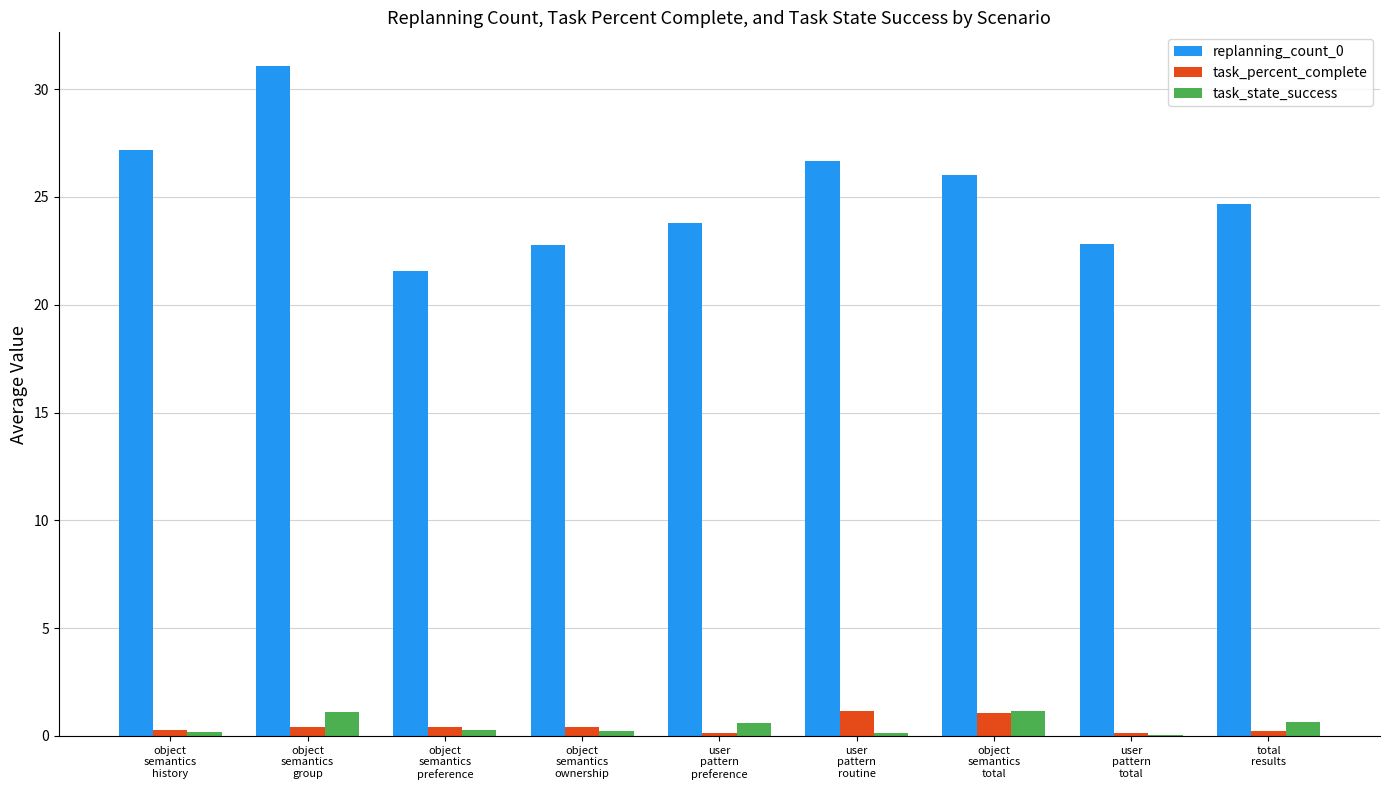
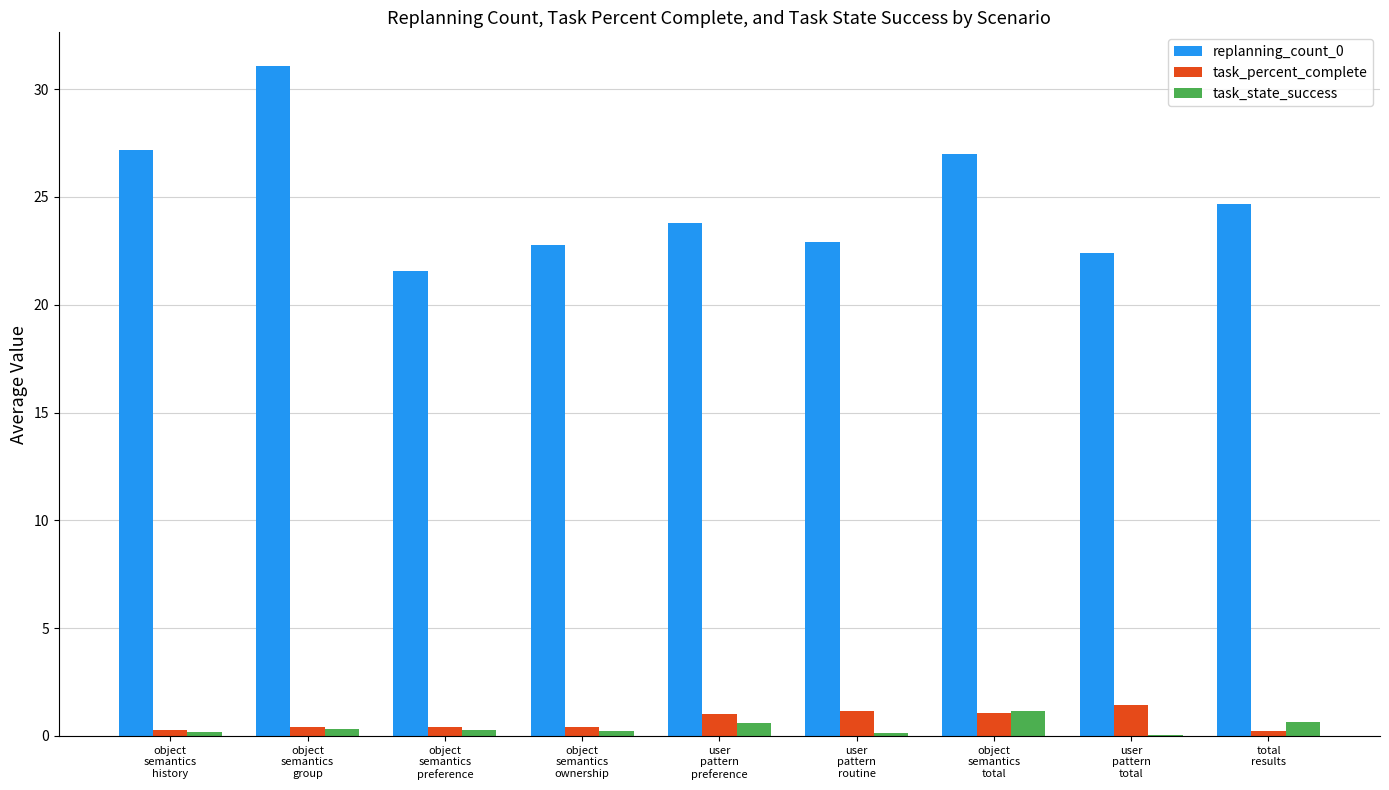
task_state_success, object semantics group: 1.1 -> 0.3
task_percent_complete, user pattern preference: 0.1 -> 1.0
replanning_count_0, user pattern routine: 26.7 -> 22.9
replanning_count_0, object semantics total: 26.0 -> 27.0
replanning_count_0, user pattern total: 22.8 -> 22.4
task_percent_complete, user pattern total: 0.2 -> 1.5
